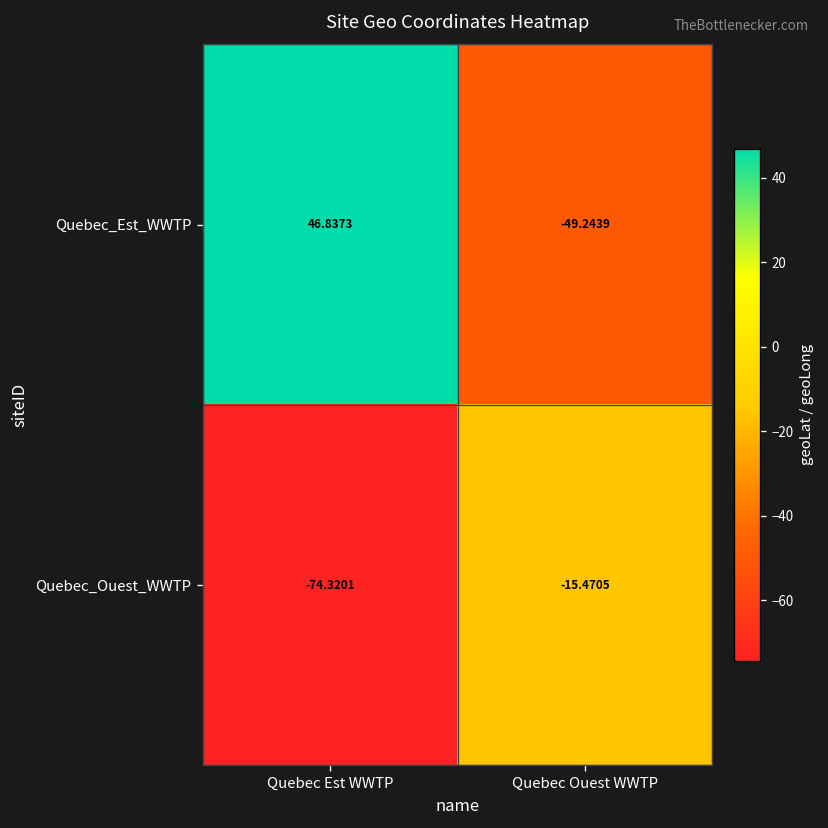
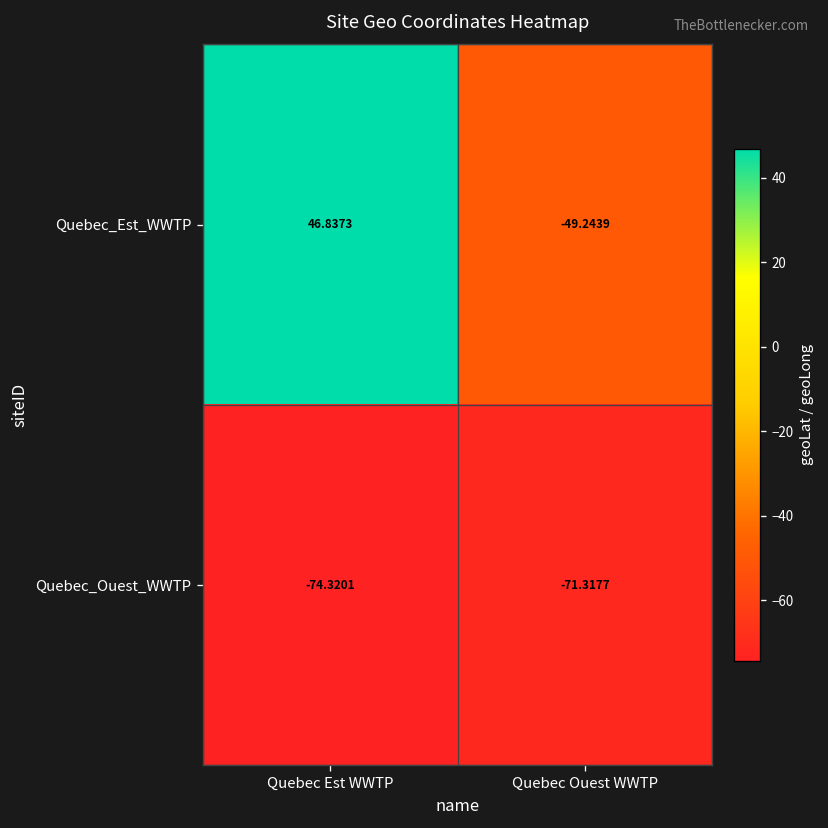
Quebec_Ouest_WWTP, Quebec Ouest WWTP: -15.4705 -> -71.3177
